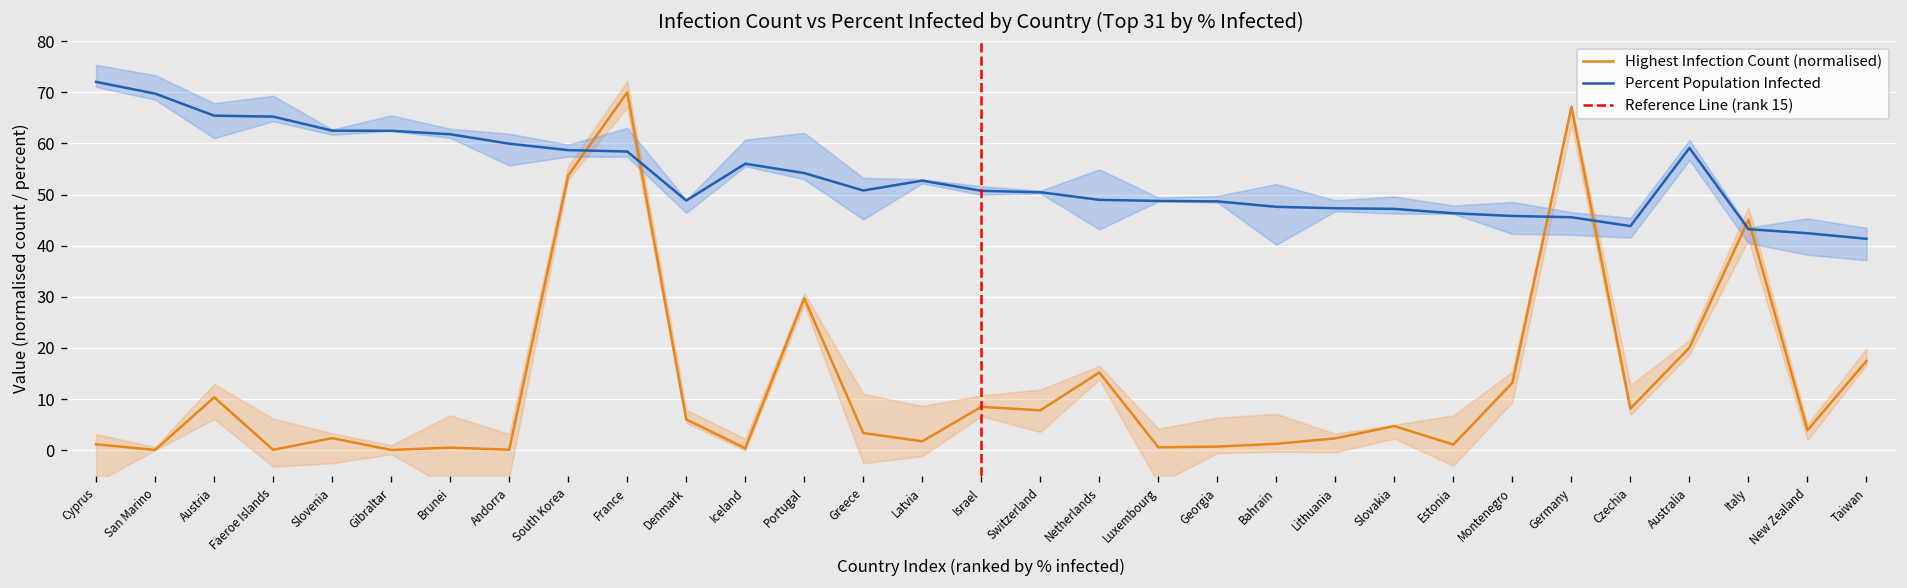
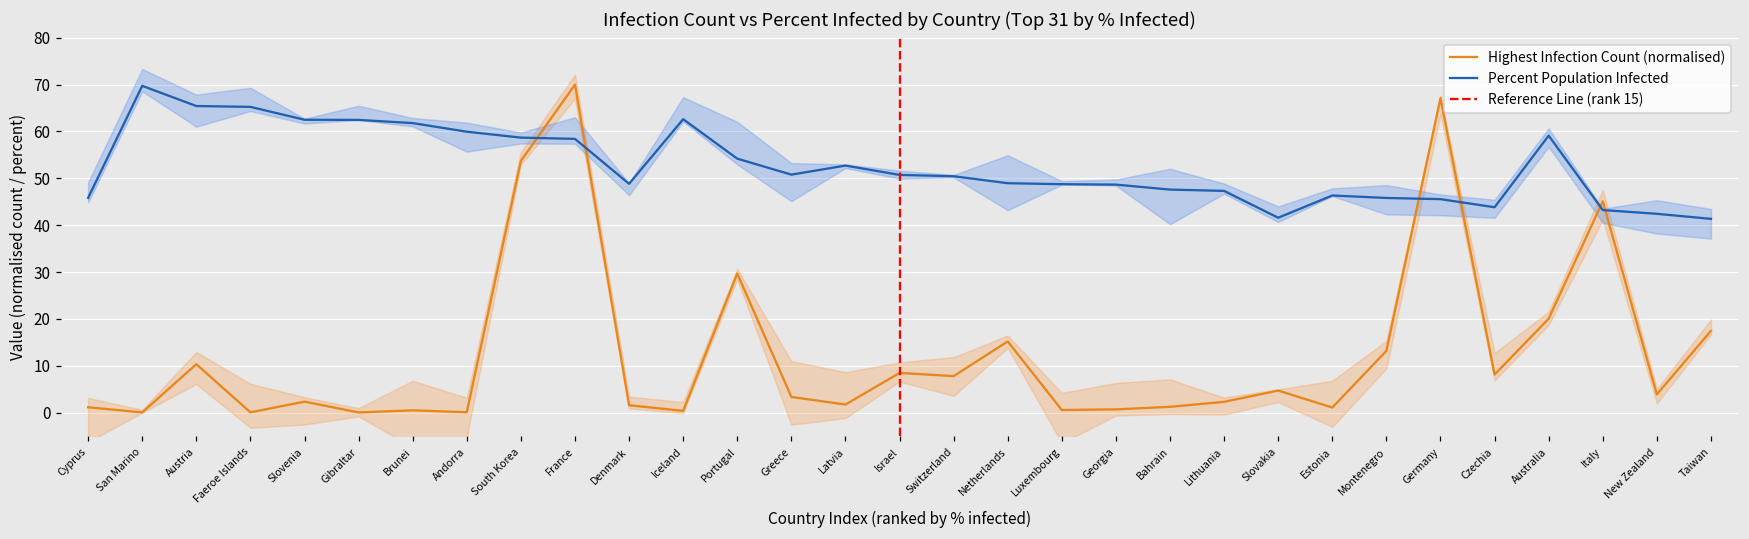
Percent Population Infected, Cyprus: 72 -> 46
Highest Infection Count (normalised), Denmark: 6 -> 2
Percent Population Infected, Iceland: 56 -> 63
Percent Population Infected, Slovakia: 47 -> 42
